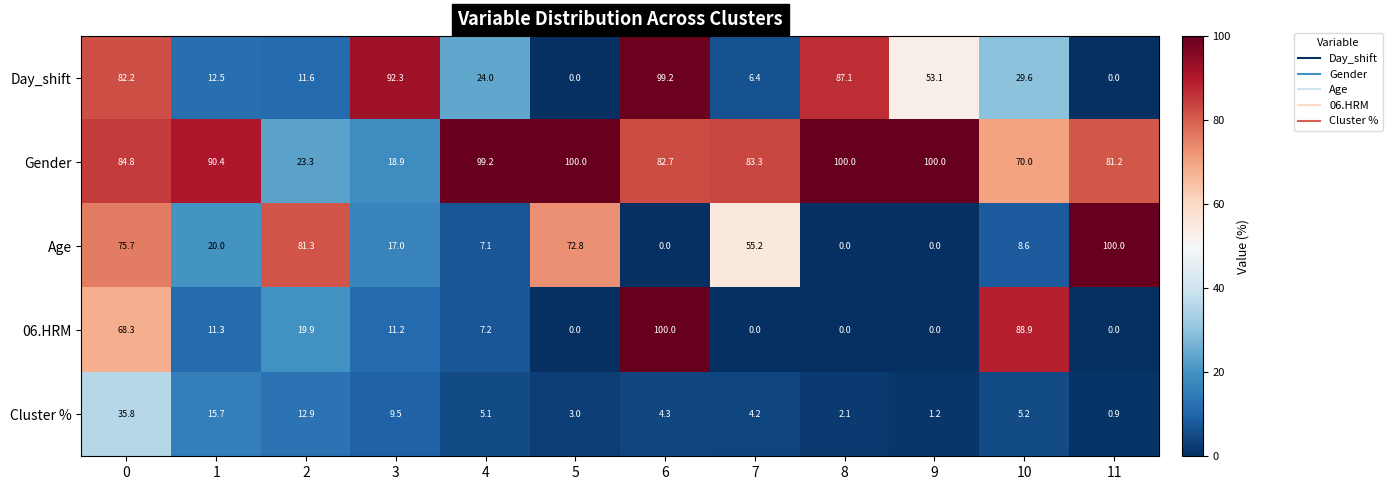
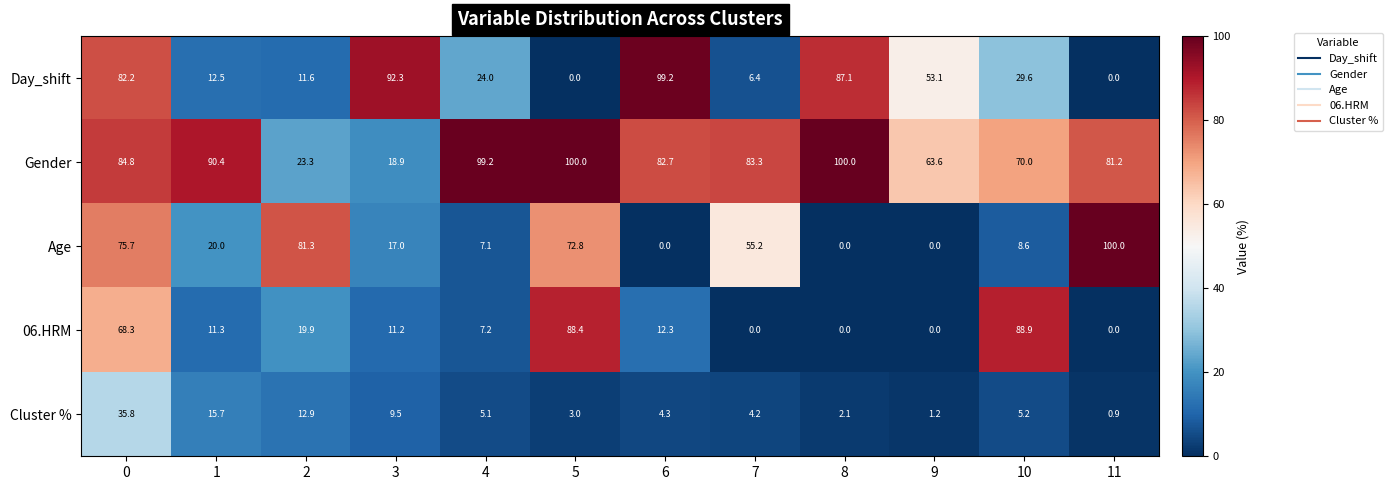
Gender, 9: 100.0 -> 63.6
06.HRM, 5: 0.0 -> 88.4
06.HRM, 6: 100.0 -> 12.3
